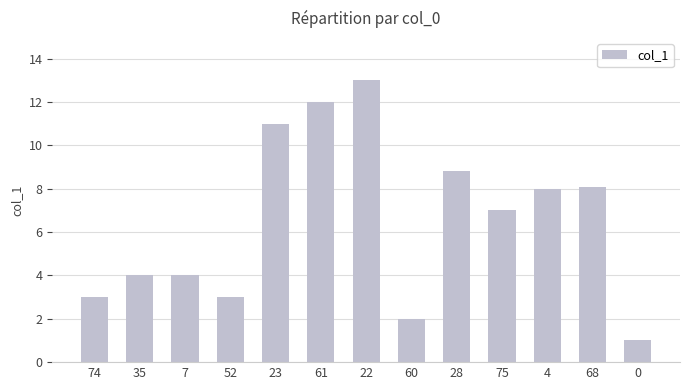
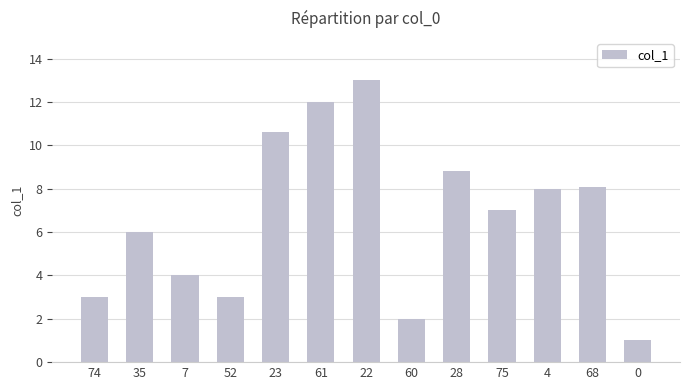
35: 4 -> 6
23: 11.0 -> 10.6
